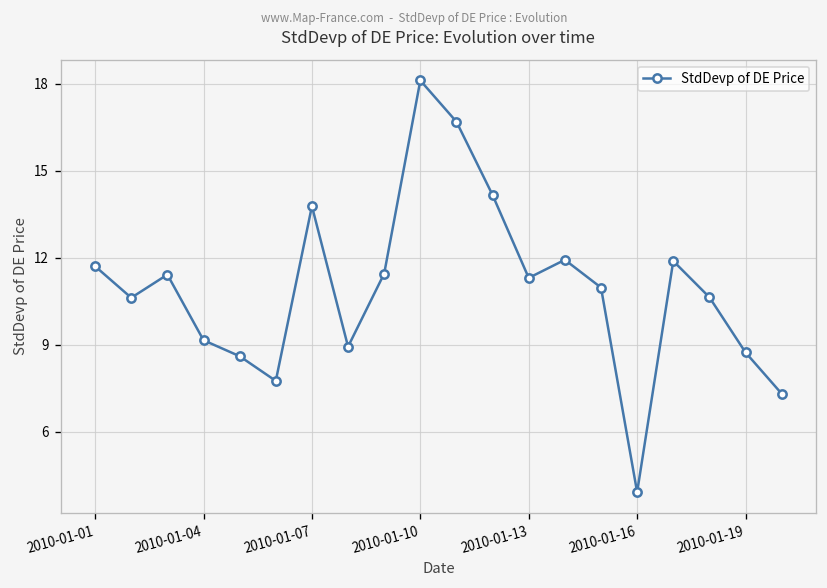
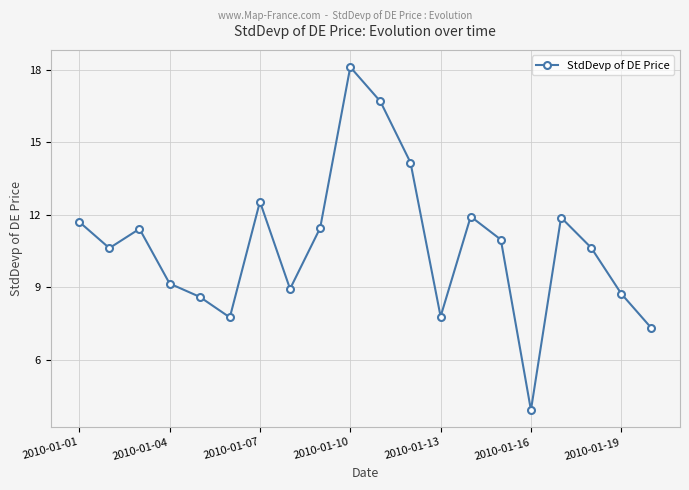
2010-01-07: 13.8 -> 12.5
2010-01-13: 11.3 -> 7.8
